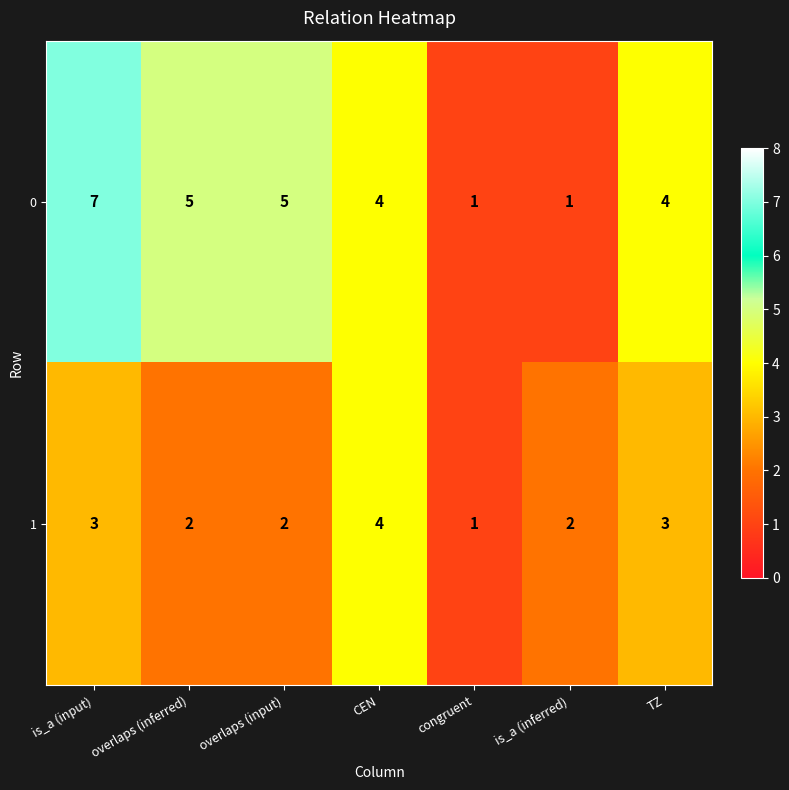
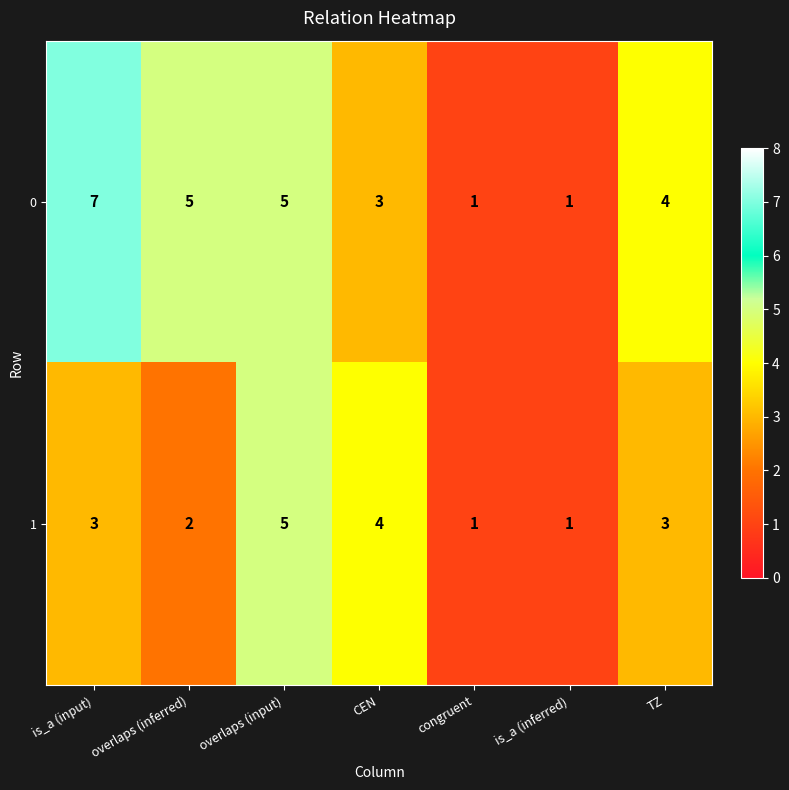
0, CEN: 4 -> 3
1, overlaps (input): 2 -> 5
1, is_a (inferred): 2 -> 1
